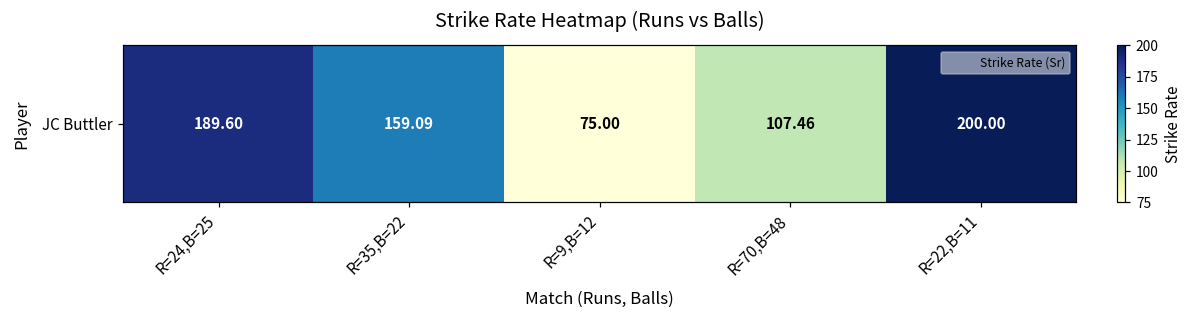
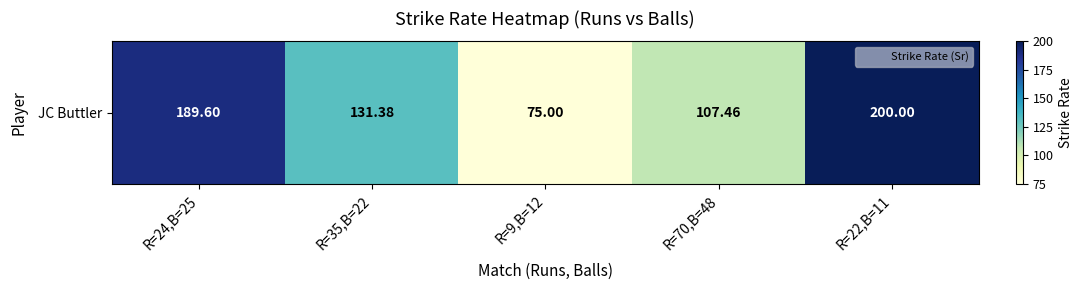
JC Buttler, R=35,B=22: 159.09 -> 131.38
